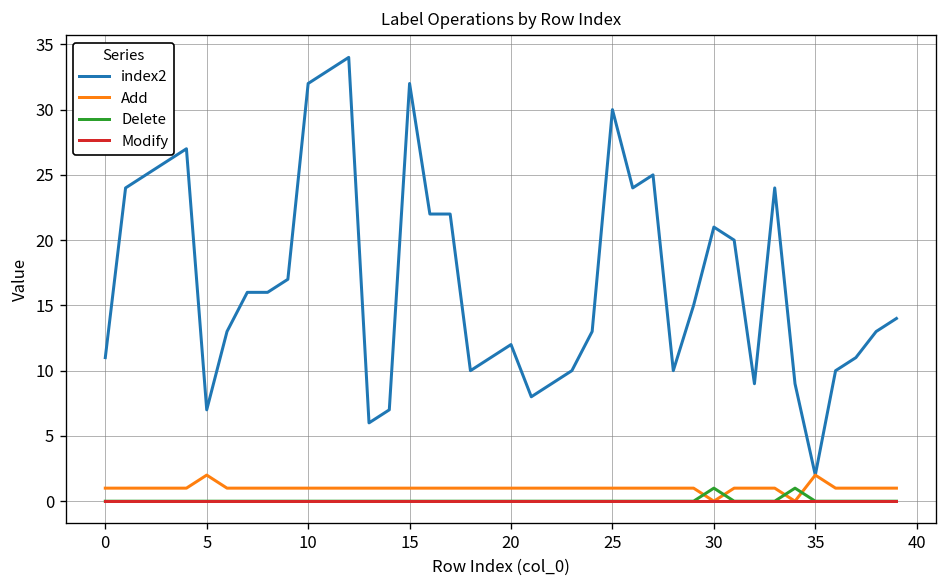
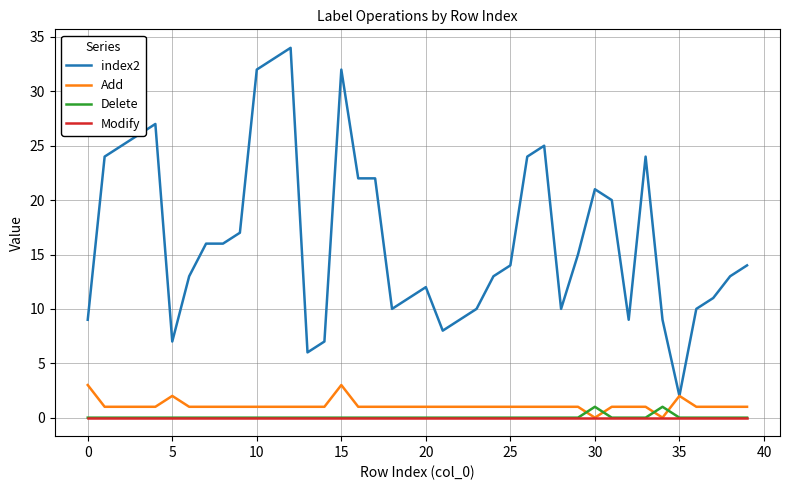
index2, 0: 11 -> 9
Add, 0: 1 -> 3
Add, 15: 1 -> 3
index2, 25: 30 -> 14
